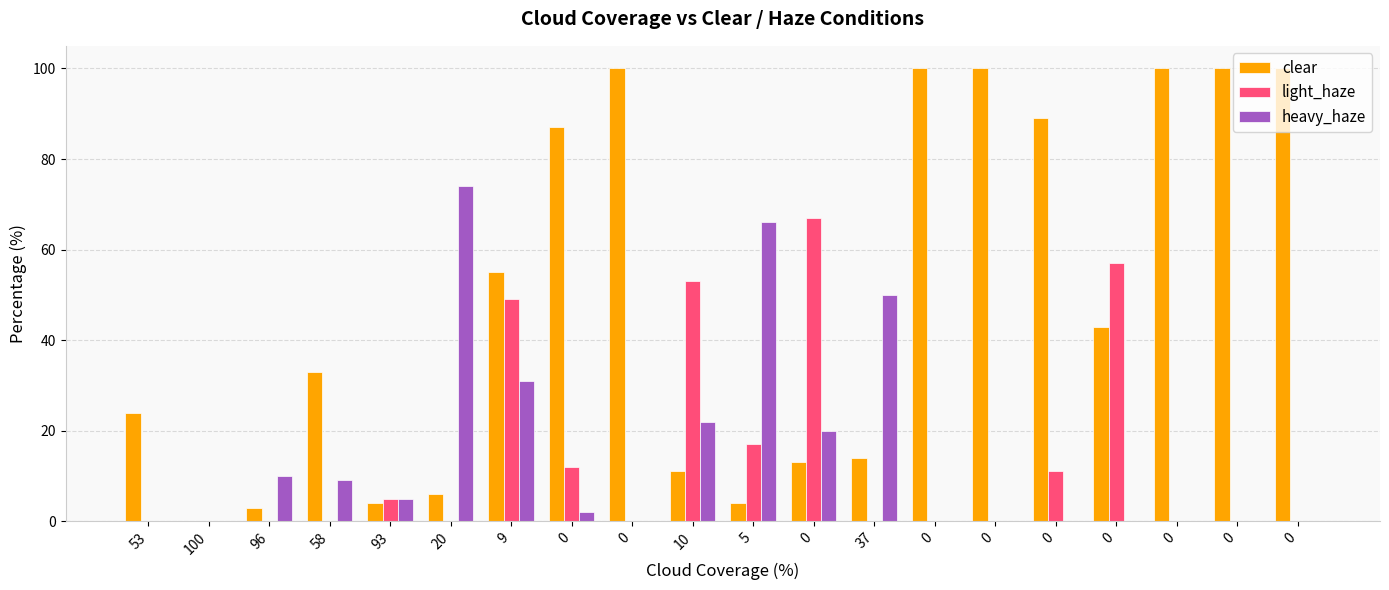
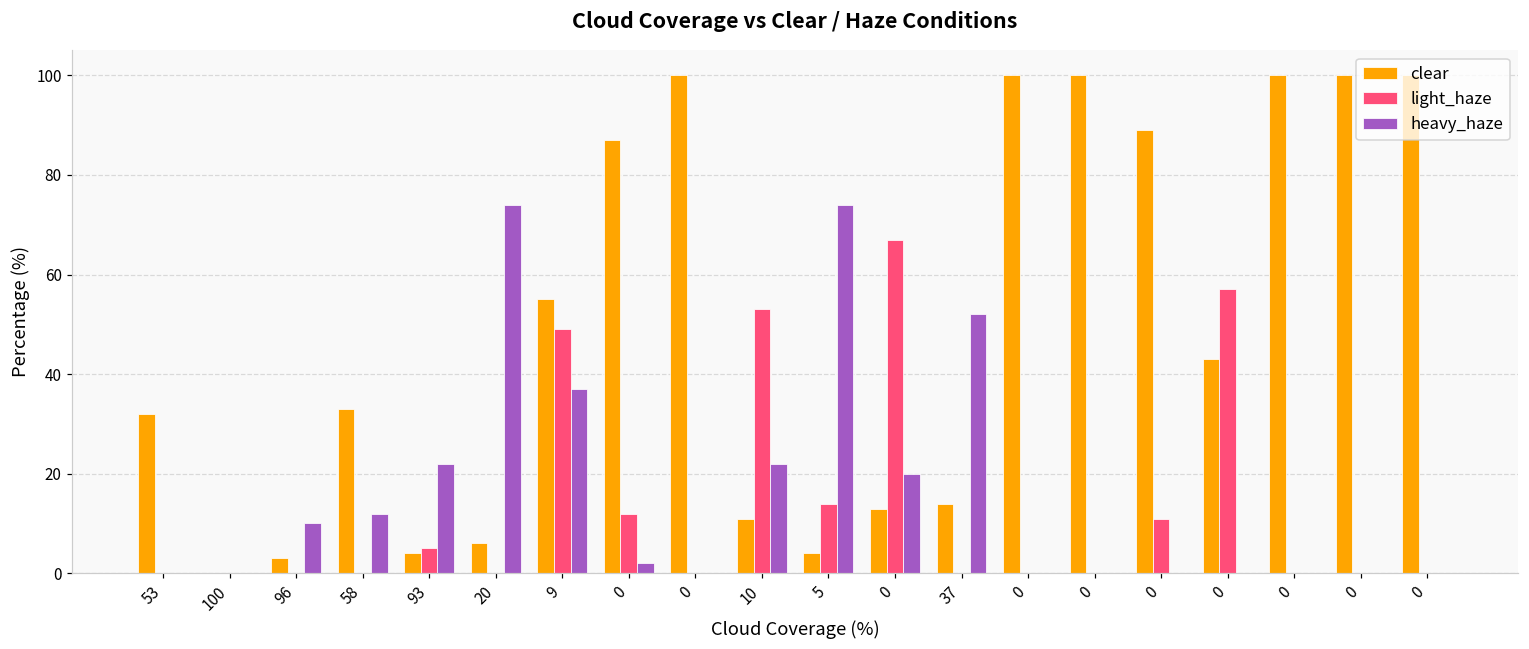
clear, 53: 24 -> 32
heavy_haze, 58: 9 -> 12
heavy_haze, 93: 5 -> 22
heavy_haze, 9: 31 -> 37
light_haze, 5: 17 -> 14
heavy_haze, 5: 66 -> 74
heavy_haze, 37: 50 -> 52
